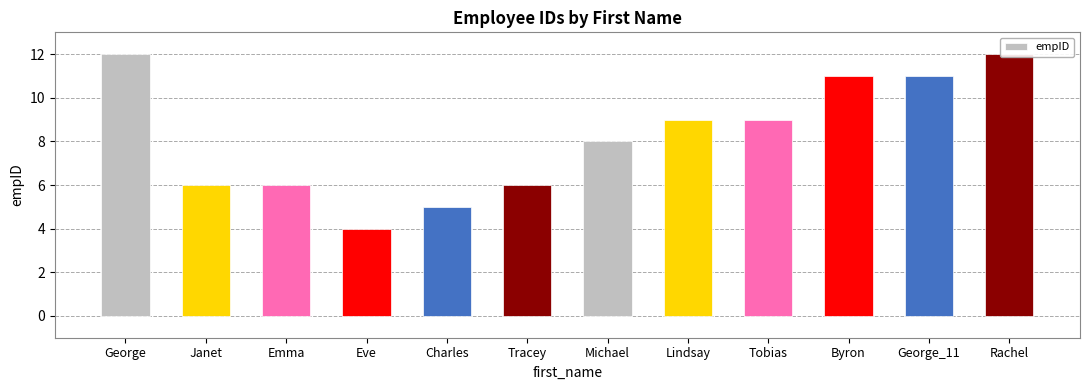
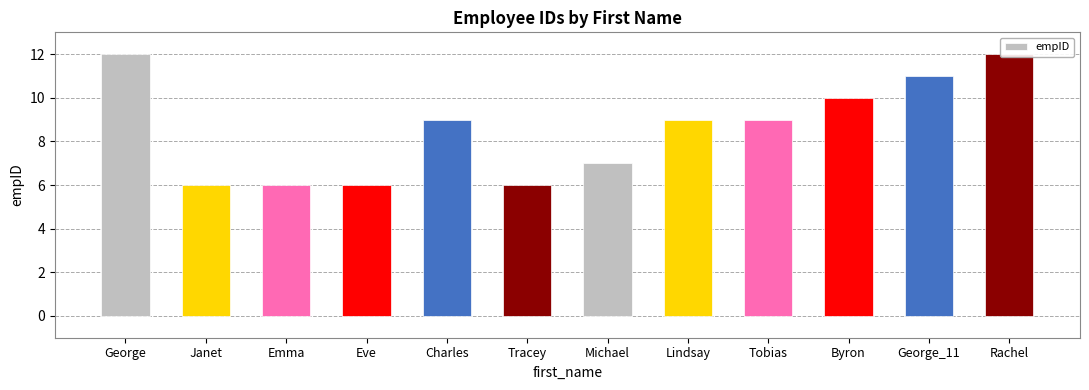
Eve: 4 -> 6
Charles: 5 -> 9
Michael: 8 -> 7
Byron: 11 -> 10
